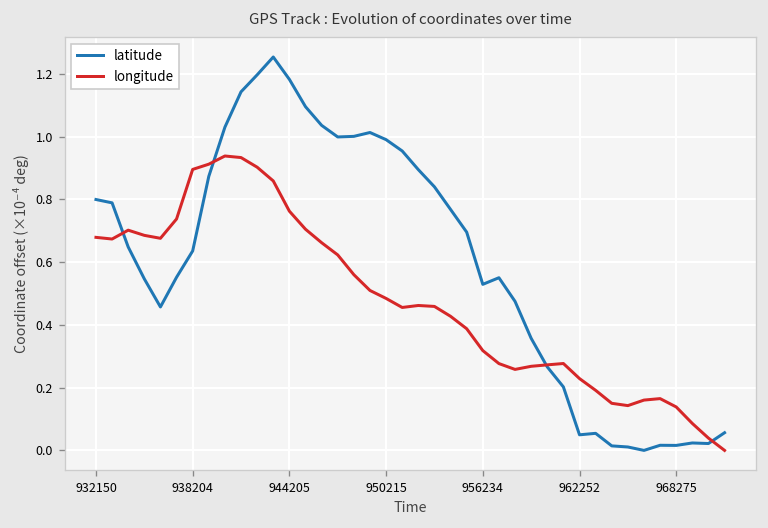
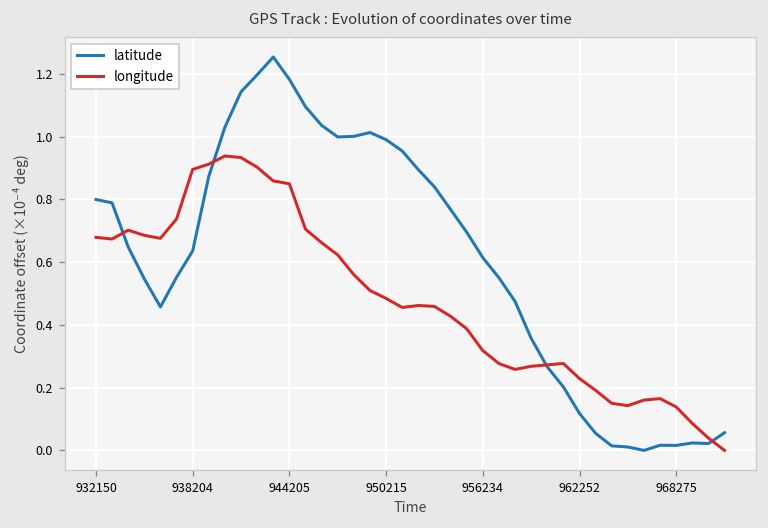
longitude, 944205: 0.76 -> 0.85
latitude, 956234: 0.53 -> 0.61
latitude, 962252: 0.05 -> 0.12
